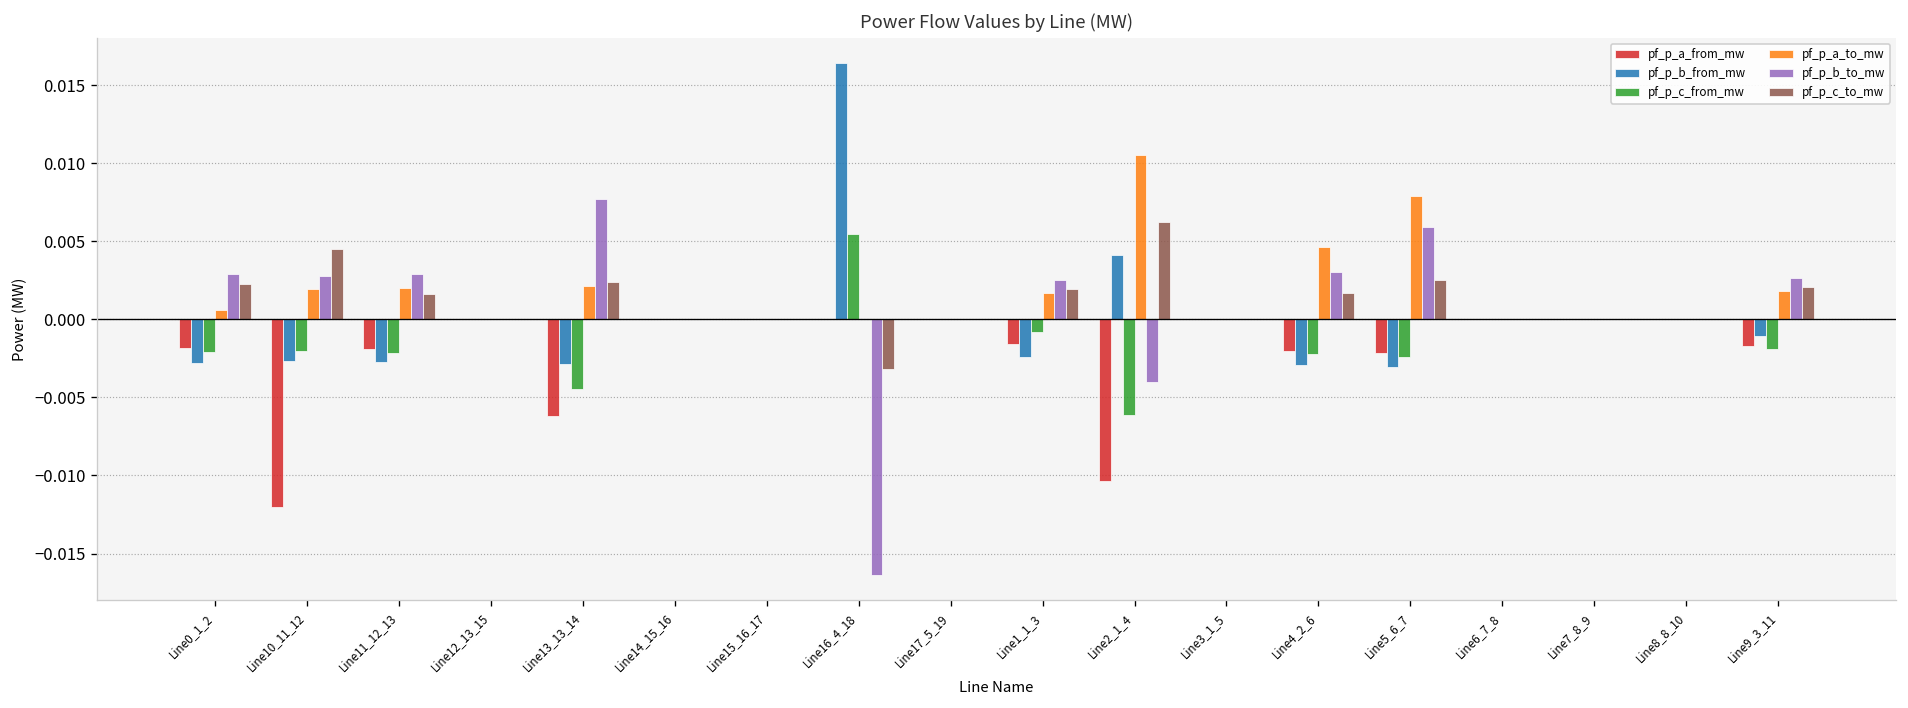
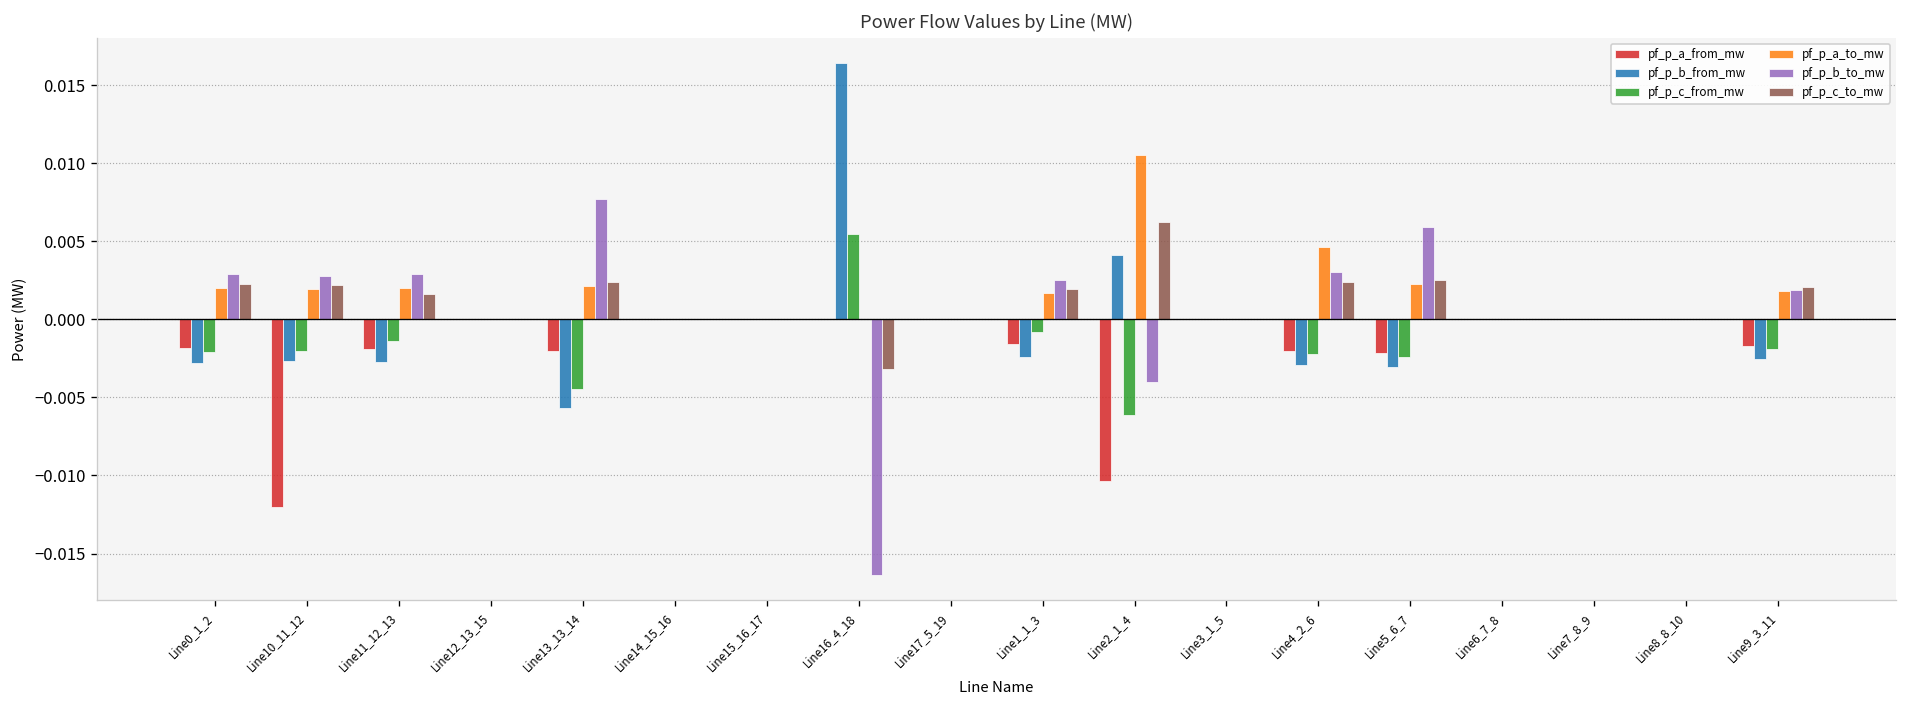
pf_p_a_to_mw, Line0_1_2: 0.0006 -> 0.0020
pf_p_c_to_mw, Line10_11_12: 0.0045 -> 0.0022
pf_p_c_from_mw, Line11_12_13: -0.0022 -> -0.0014
pf_p_a_from_mw, Line13_13_14: -0.0062 -> -0.0020
pf_p_b_from_mw, Line13_13_14: -0.0029 -> -0.0057
pf_p_c_to_mw, Line4_2_6: 0.0017 -> 0.0024
pf_p_a_to_mw, Line5_6_7: 0.0079 -> 0.0023
pf_p_b_from_mw, Line9_3_11: -0.0011 -> -0.0025
pf_p_b_to_mw, Line9_3_11: 0.0026 -> 0.0018
